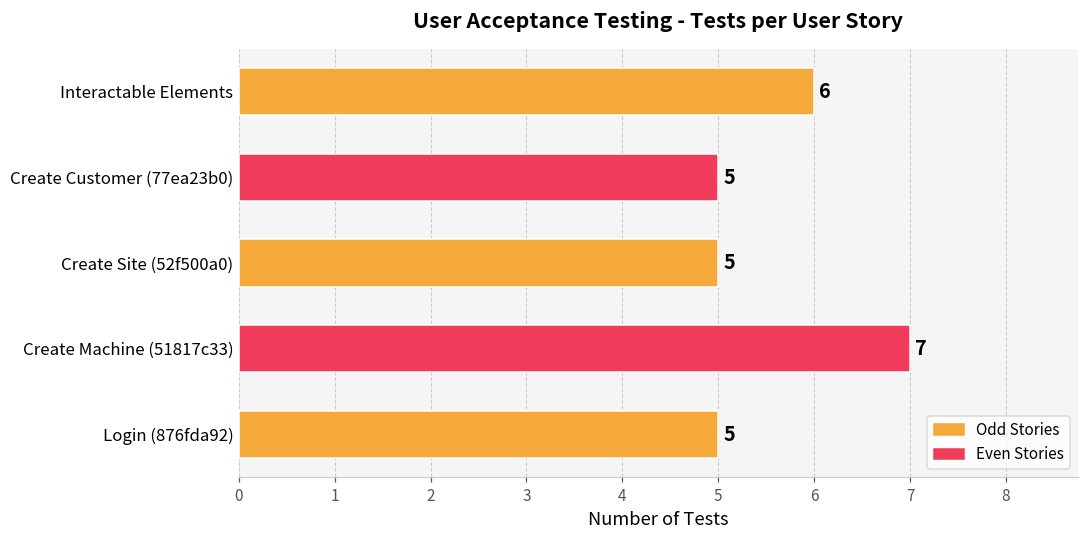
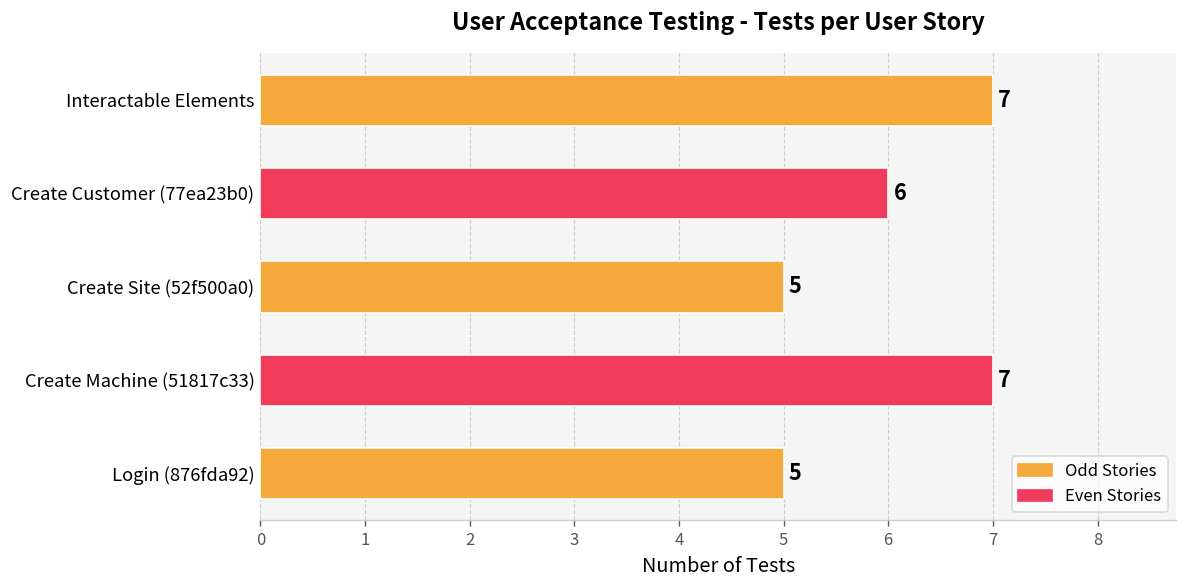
Interactable Elements: 6 -> 7
Create Customer (77ea23b0): 5 -> 6
